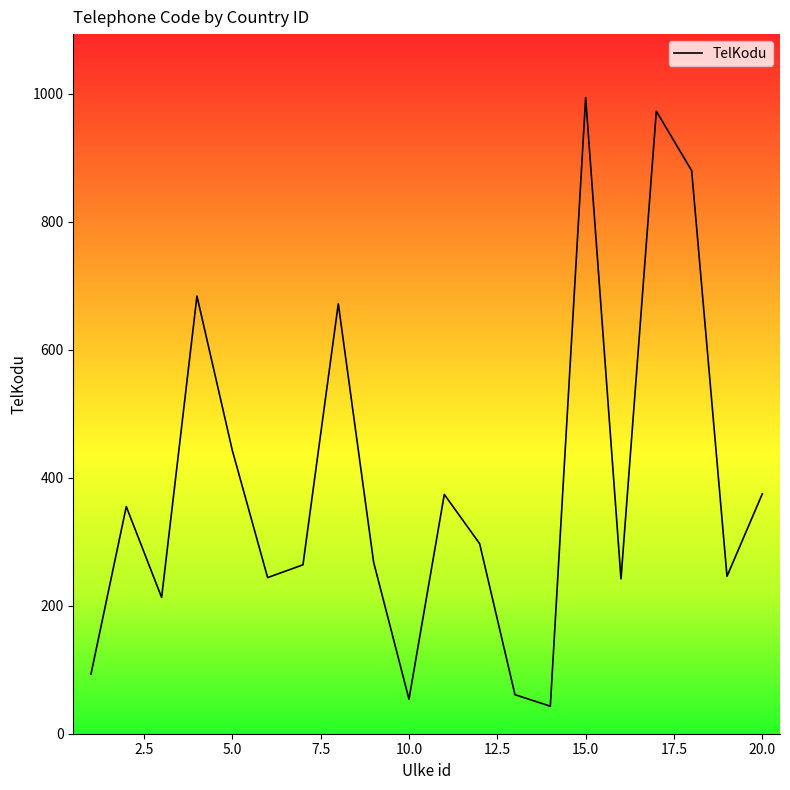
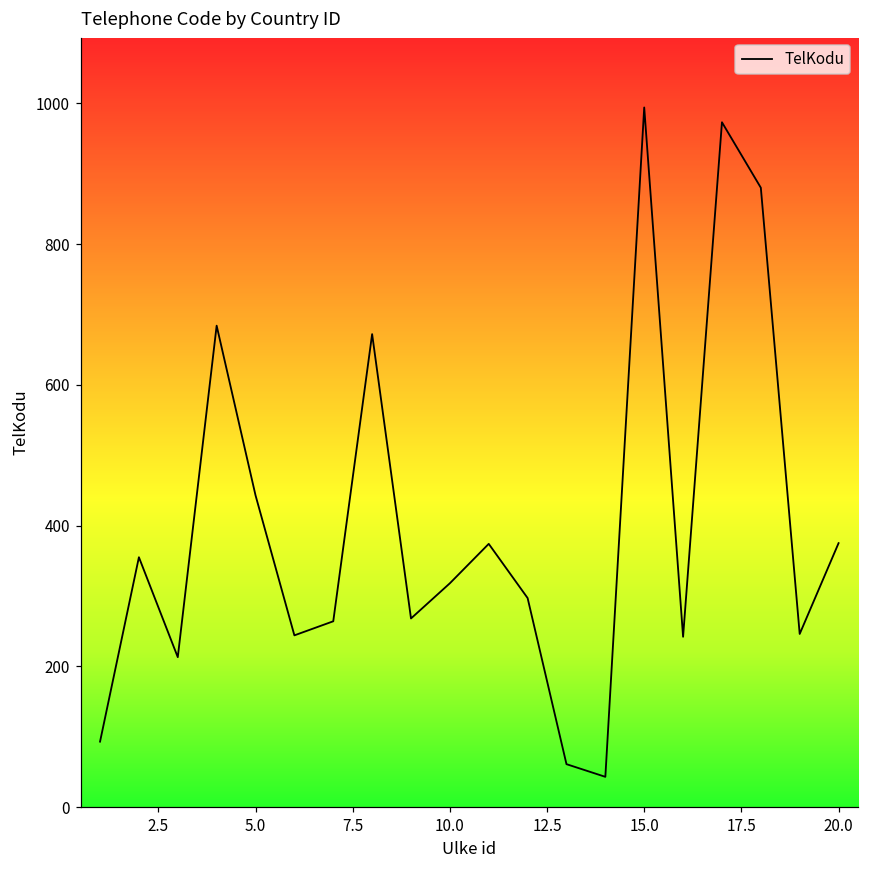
10.0: 50 -> 320
